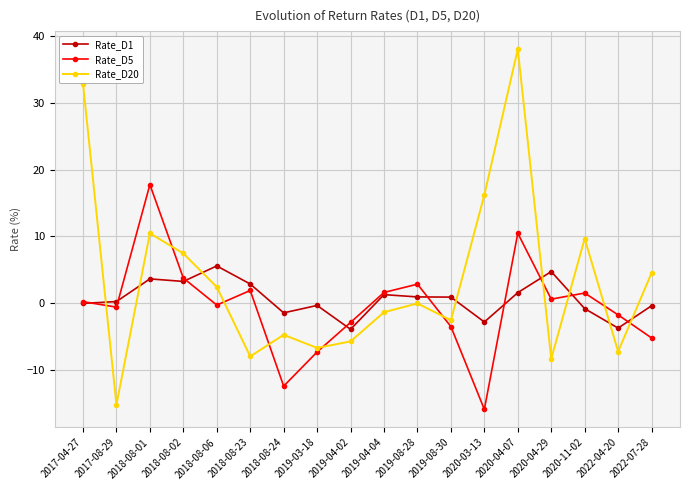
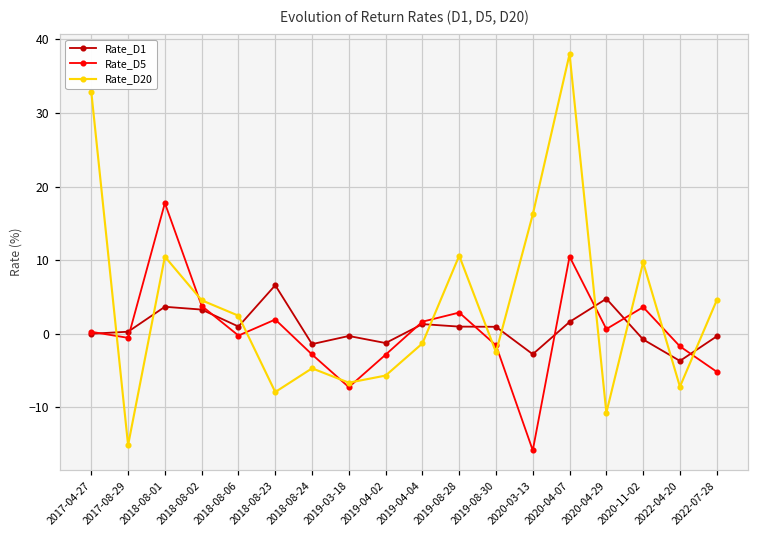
Rate_D20, 2018-08-02: 7 -> 5
Rate_D1, 2018-08-06: 6 -> 1
Rate_D1, 2018-08-23: 3 -> 7
Rate_D5, 2018-08-24: -12 -> -3
Rate_D1, 2019-04-02: -4 -> -1
Rate_D20, 2019-08-28: 0 -> 11
Rate_D5, 2019-08-30: -3 -> -2
Rate_D20, 2020-04-29: -8 -> -11
Rate_D5, 2020-11-02: 2 -> 4
